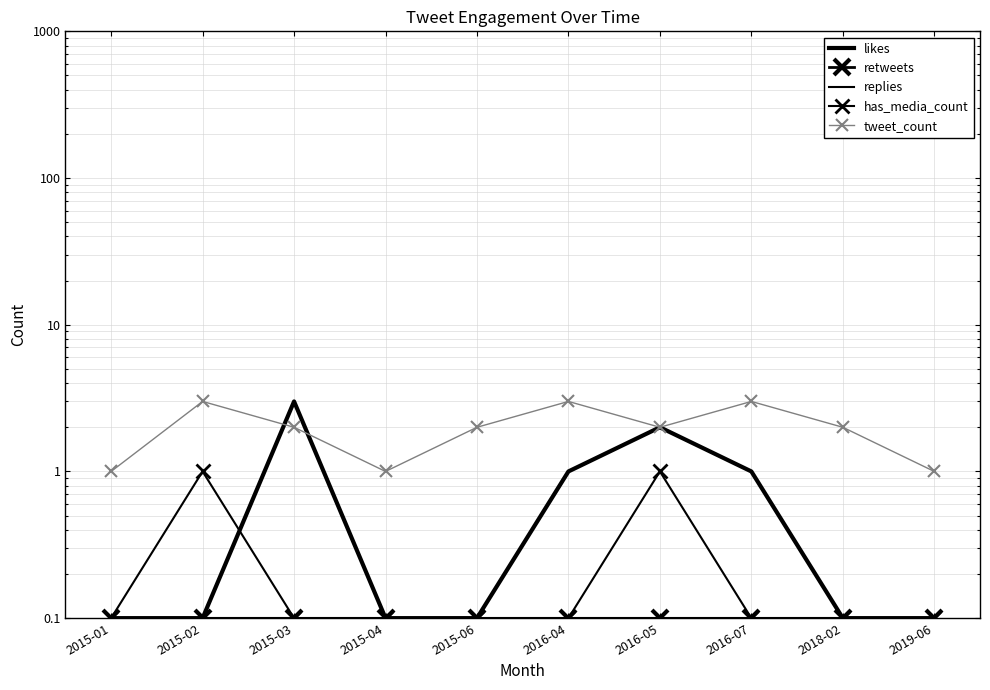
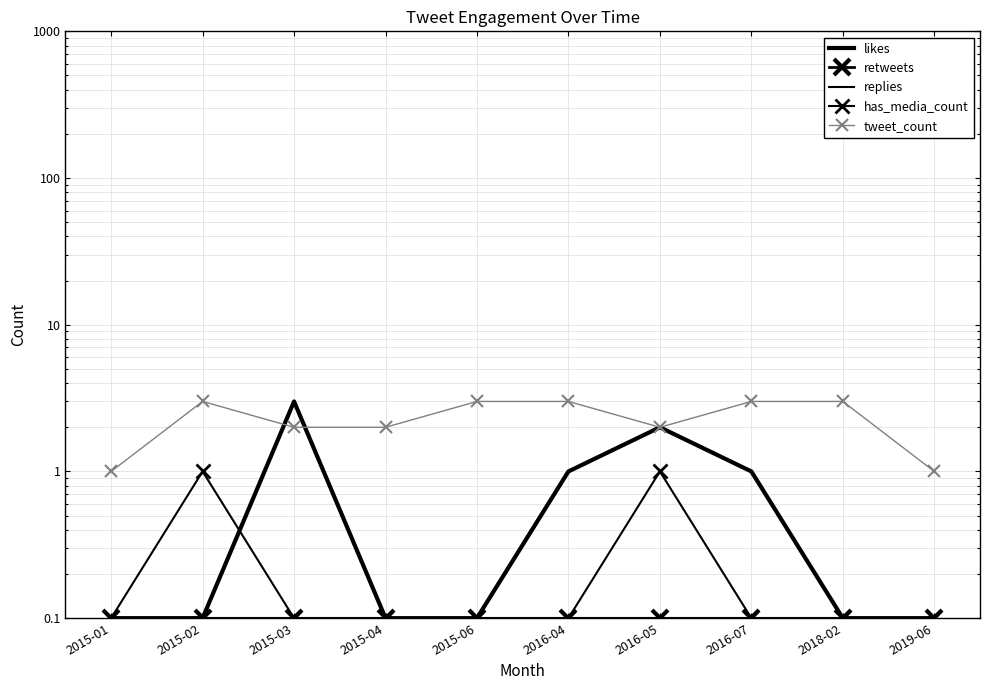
tweet_count, 2015-04: 1 -> 2
tweet_count, 2015-06: 2 -> 3
tweet_count, 2018-02: 2 -> 3
